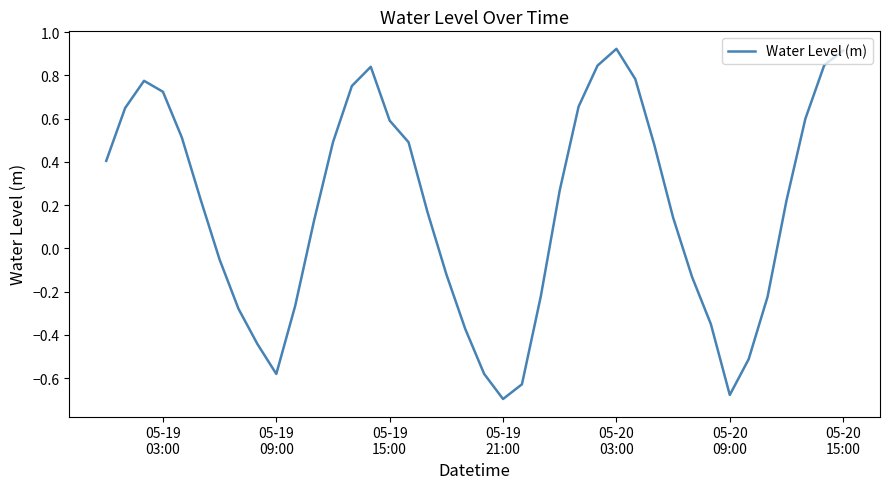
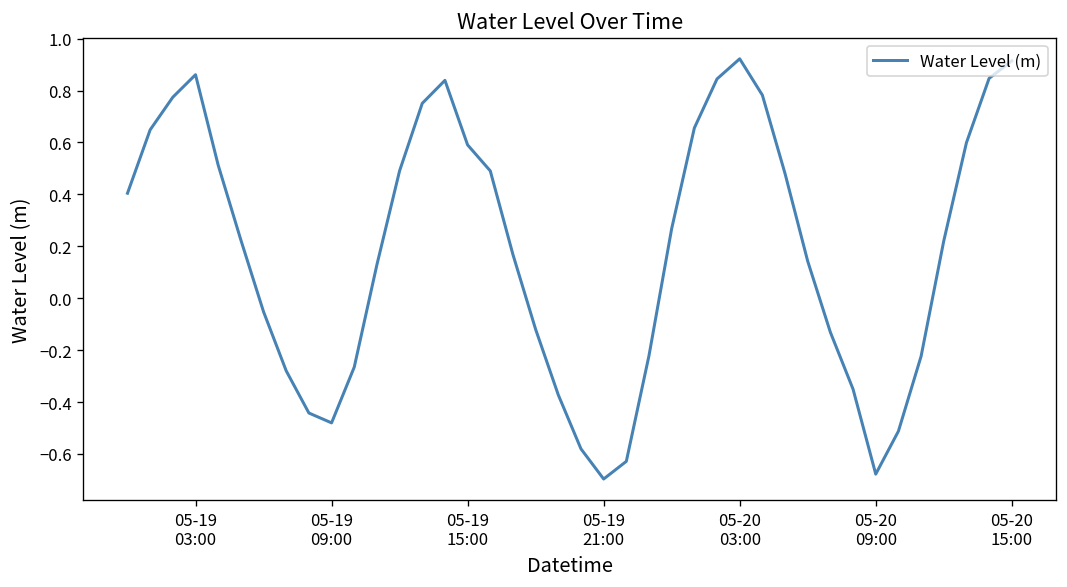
05-19 03:00: 0.72 -> 0.86
05-19 09:00: -0.58 -> -0.48
